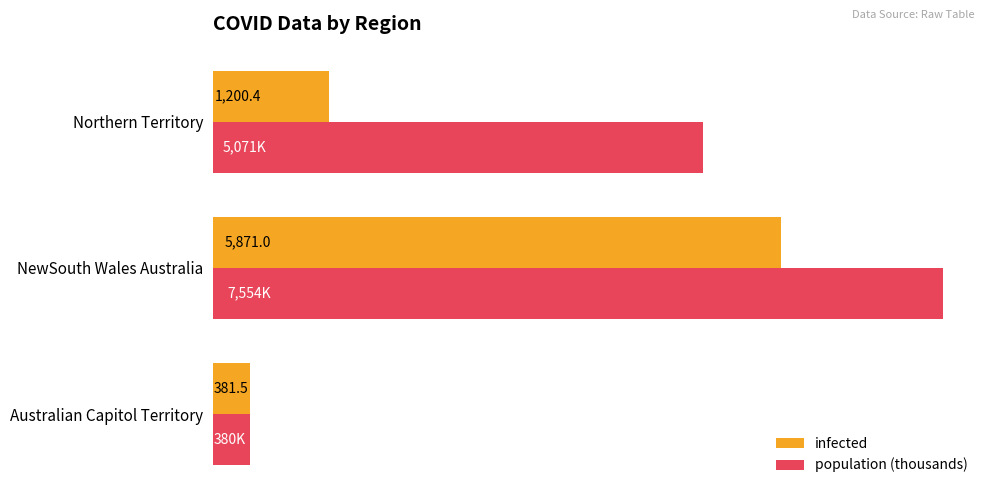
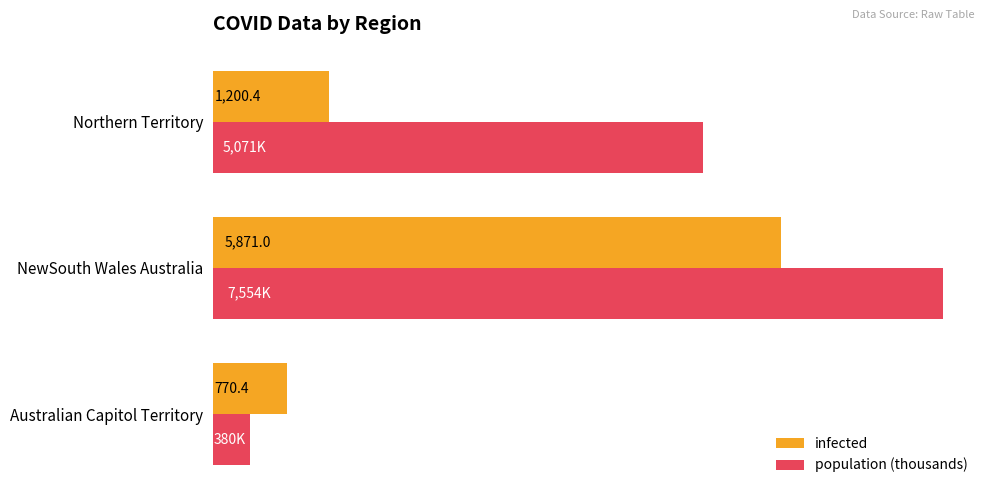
infected, Australian Capitol Territory: 381.5 -> 770.4
